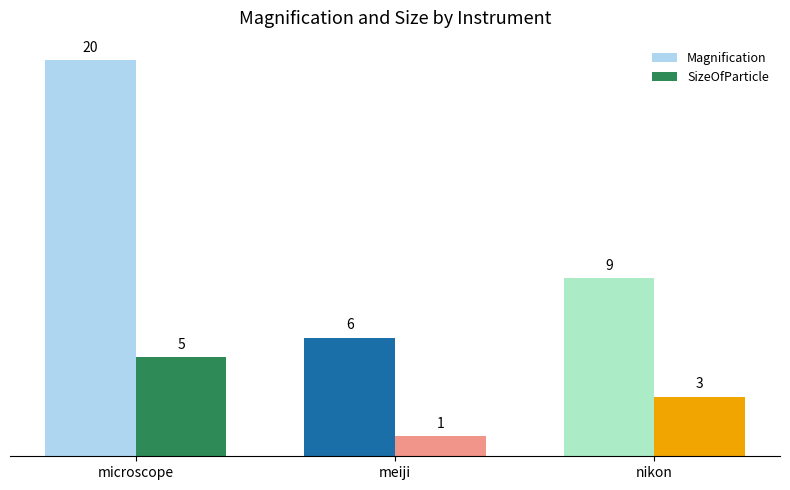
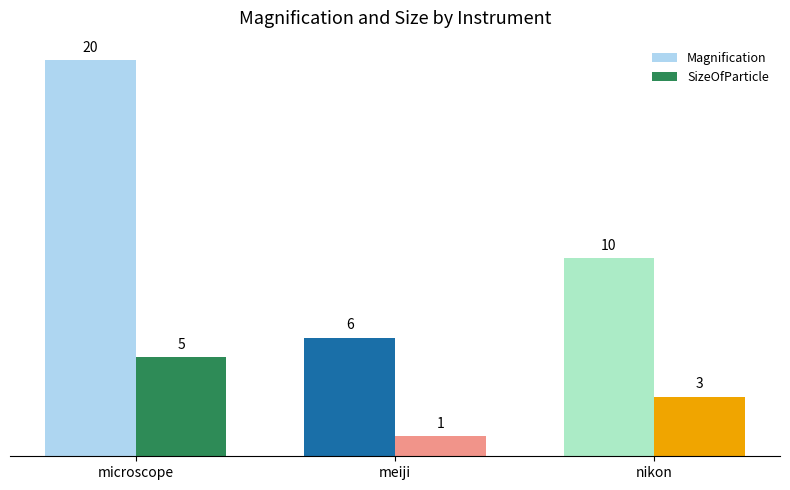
Magnification, nikon: 9 -> 10
